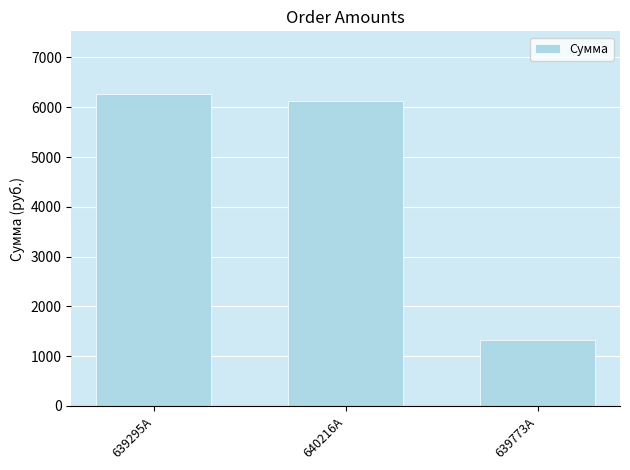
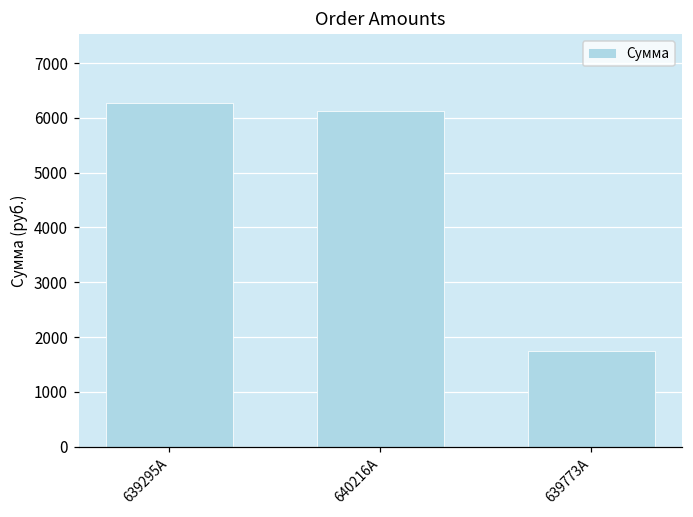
639773A: 1300 -> 1700
